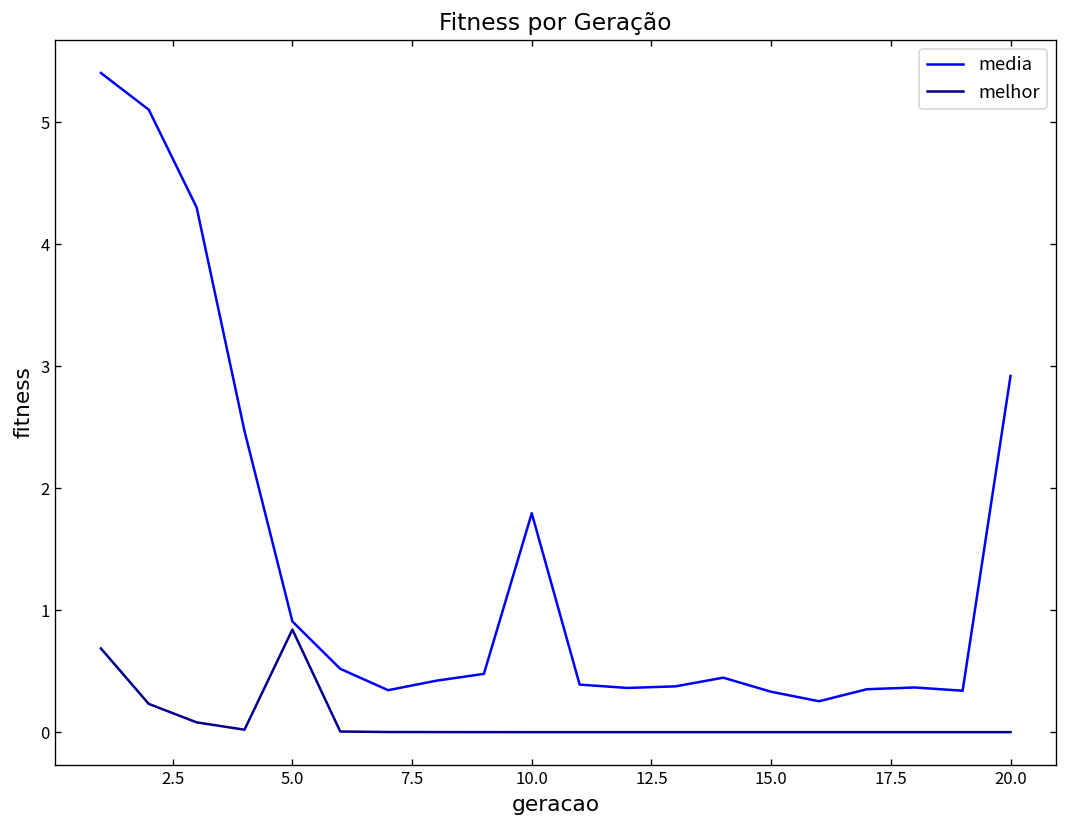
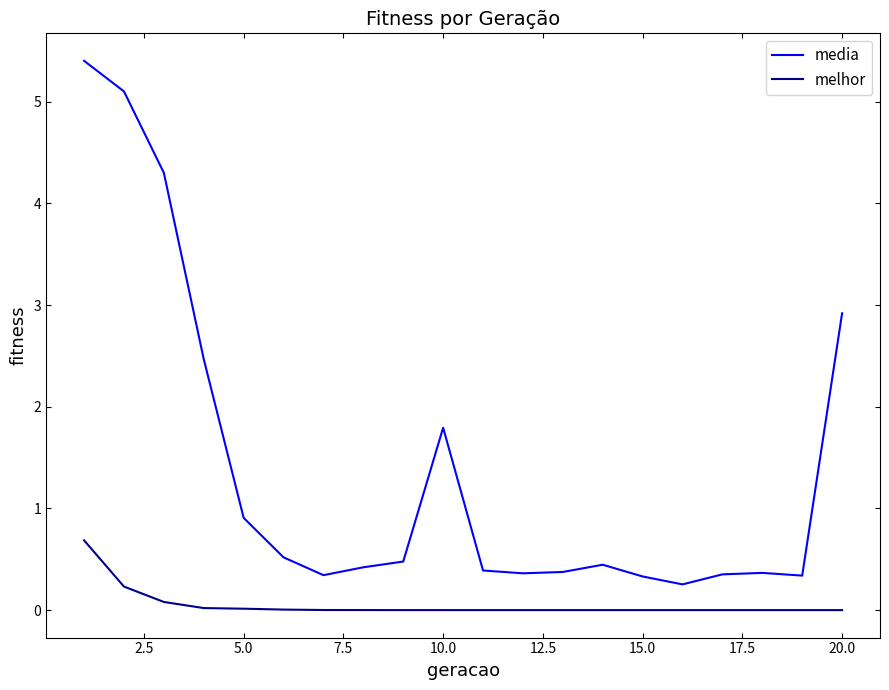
melhor, 5.0: 0.84 -> 0.01
